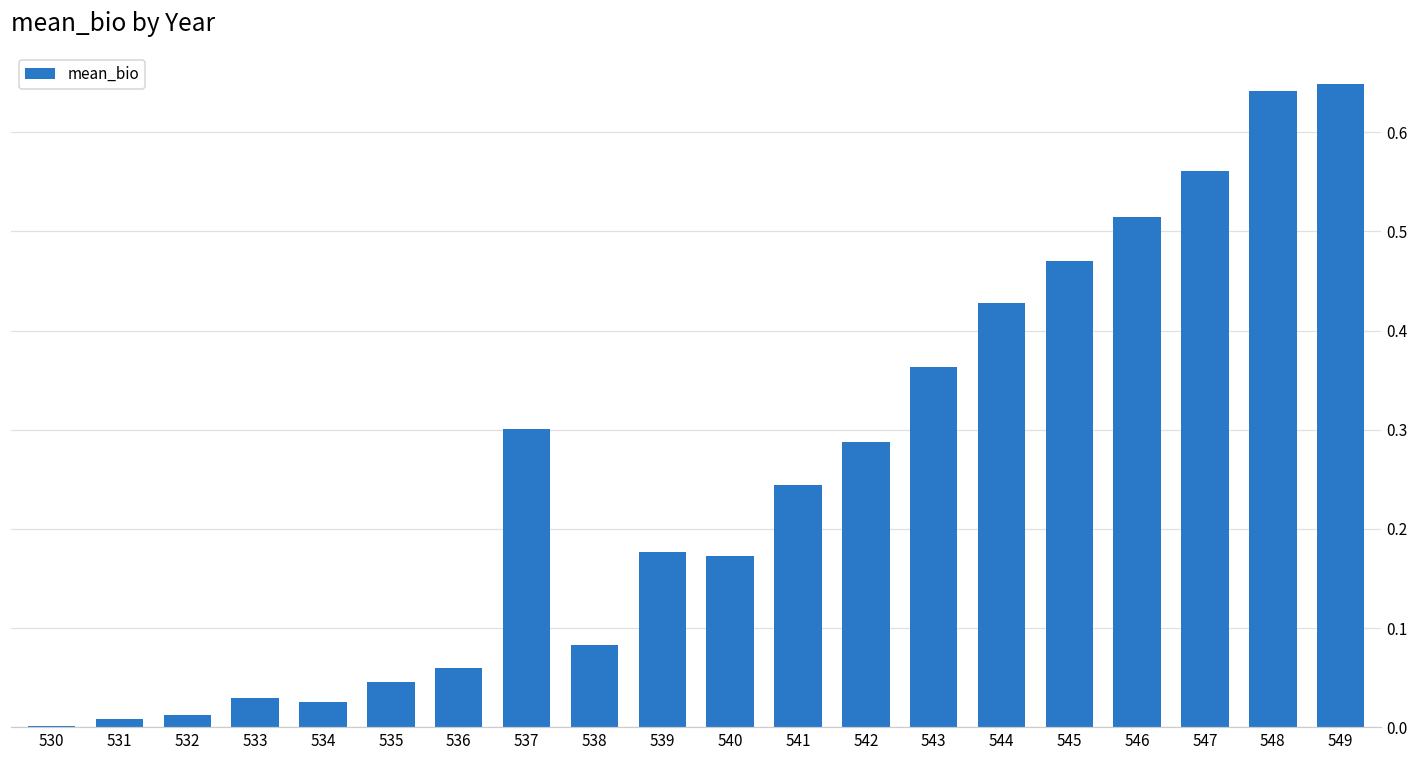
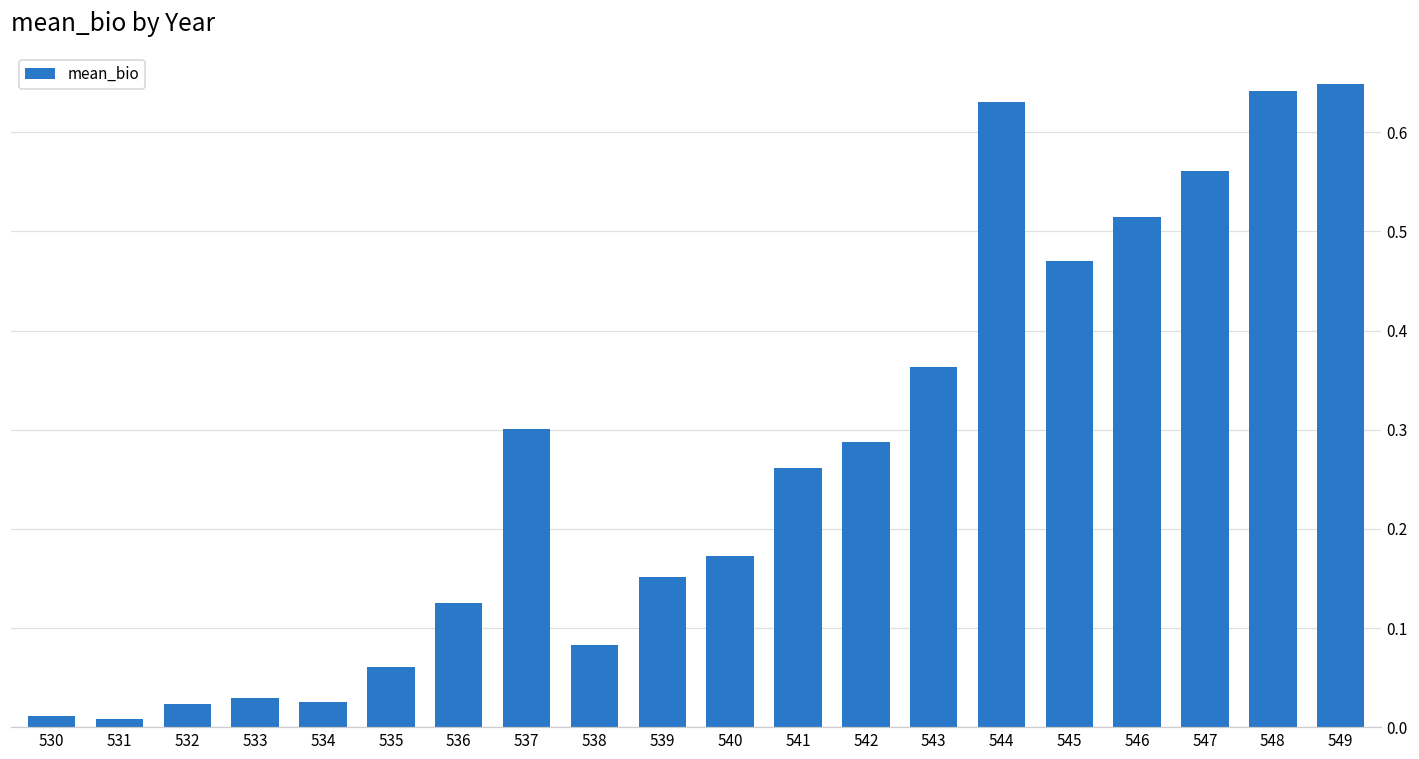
530: 0.00 -> 0.01
532: 0.01 -> 0.02
535: 0.05 -> 0.06
536: 0.06 -> 0.13
539: 0.18 -> 0.15
541: 0.24 -> 0.26
544: 0.43 -> 0.63
